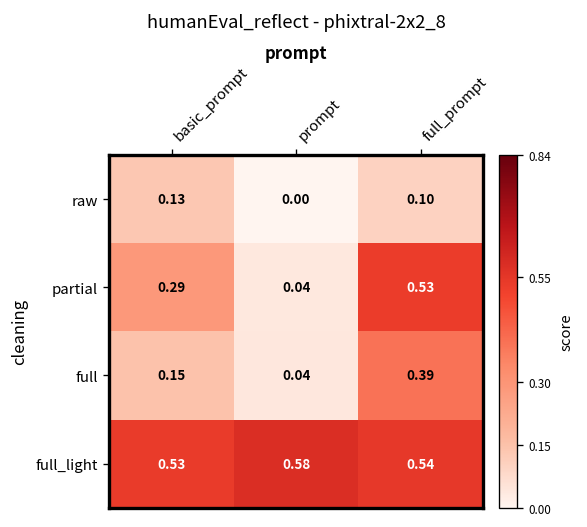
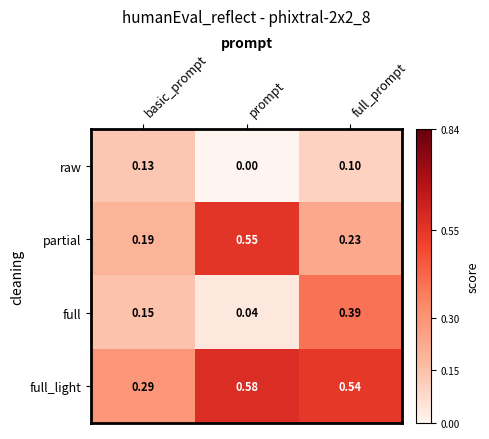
partial, basic_prompt: 0.29 -> 0.19
partial, prompt: 0.04 -> 0.55
partial, full_prompt: 0.53 -> 0.23
full_light, basic_prompt: 0.53 -> 0.29
